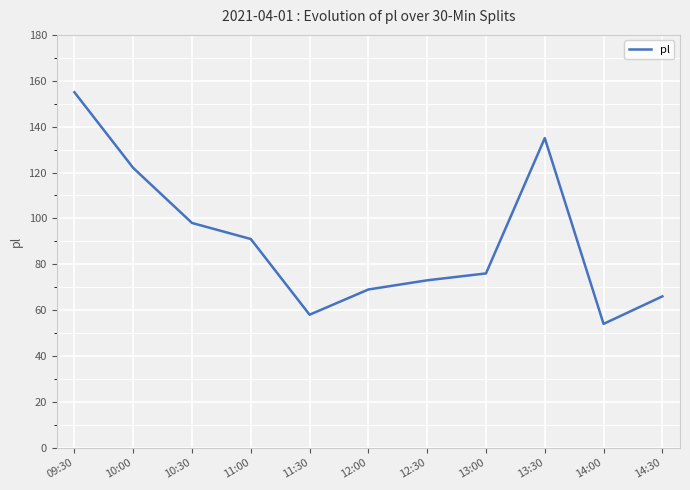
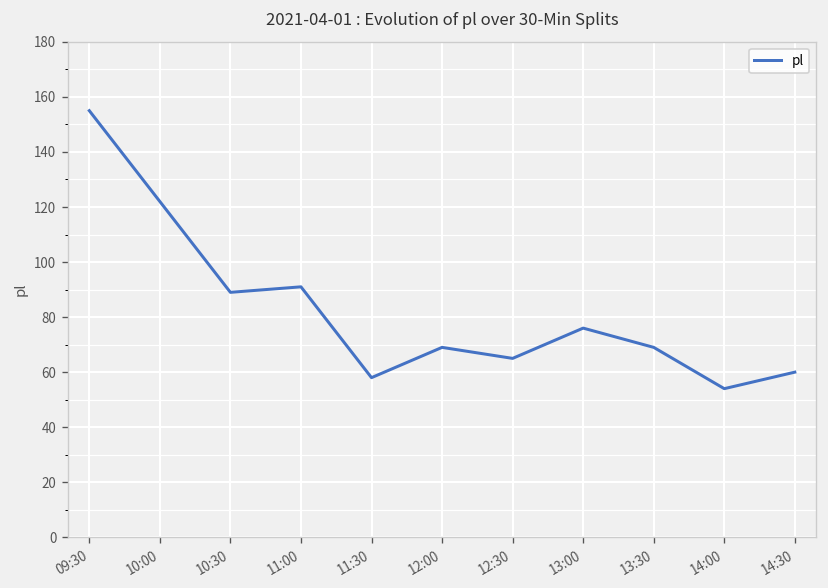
10:30: 98 -> 89
12:30: 73 -> 65
13:30: 135 -> 69
14:30: 66 -> 60
